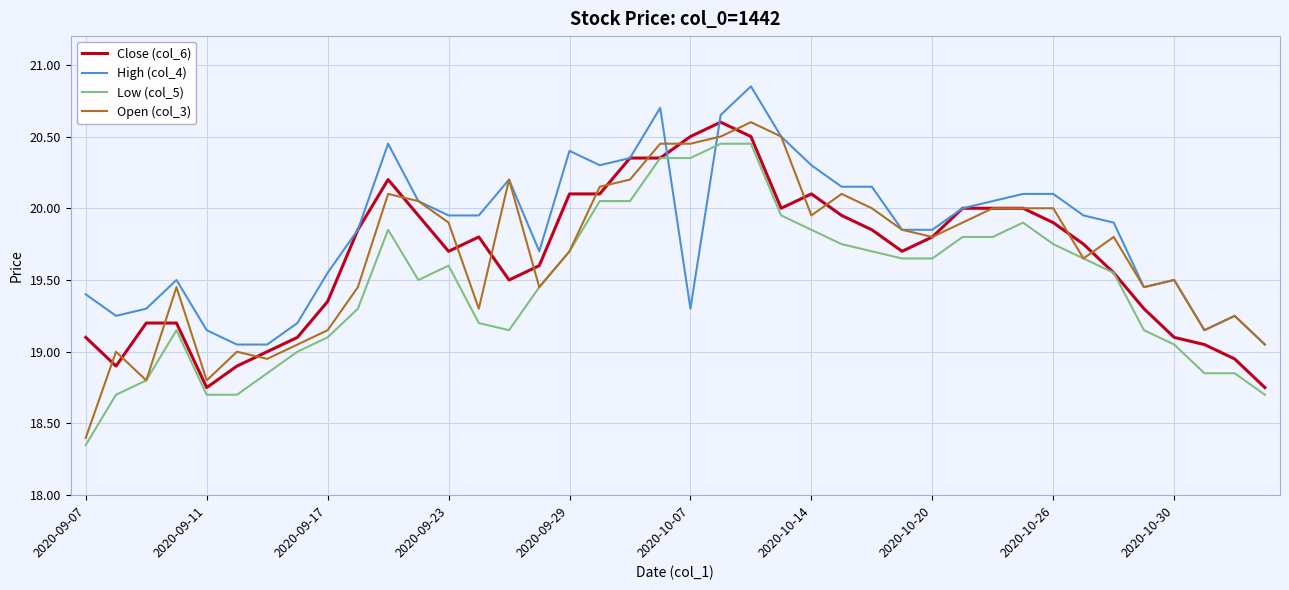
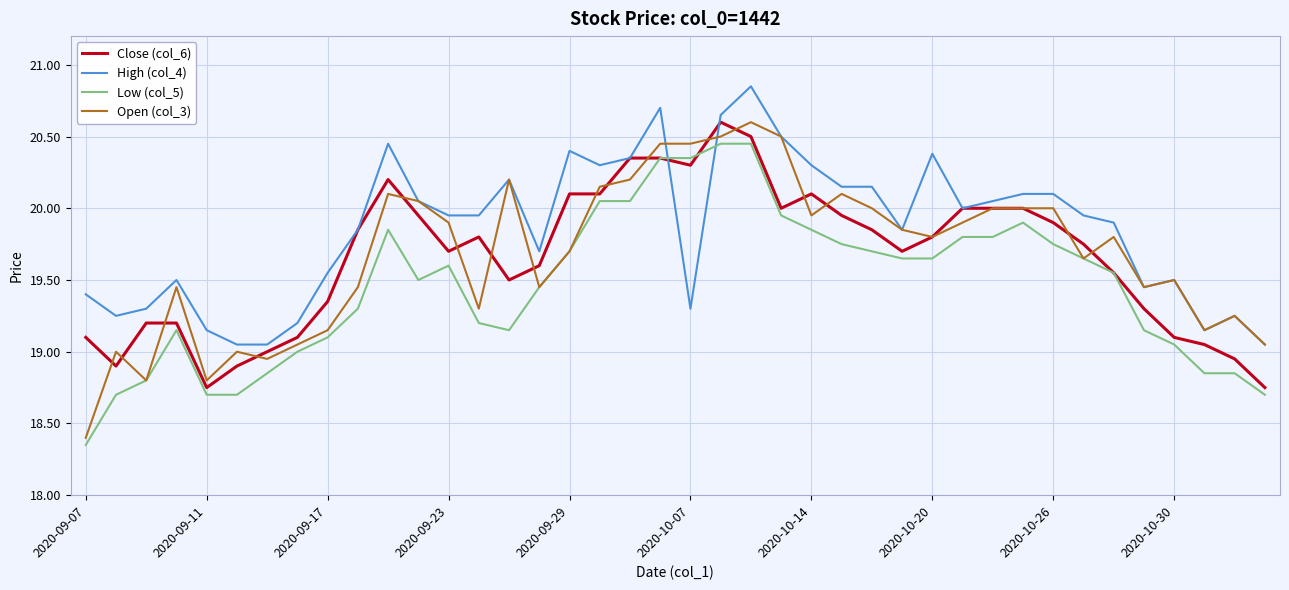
Close (col_6), 2020-10-07: 20.5 -> 20.3
High (col_4), 2020-10-20: 19.85 -> 20.38
